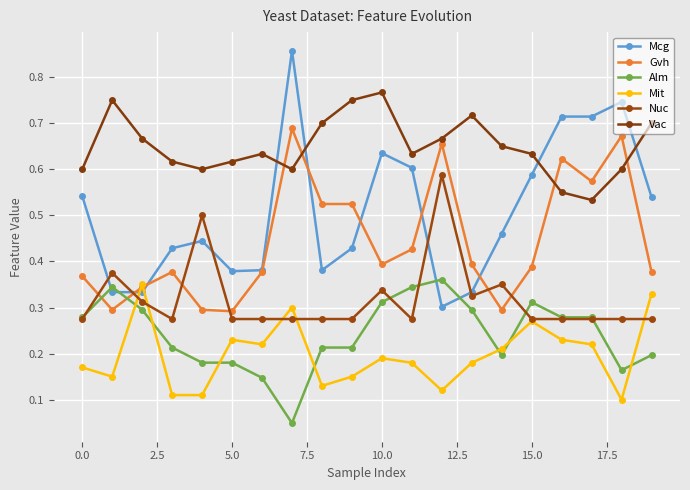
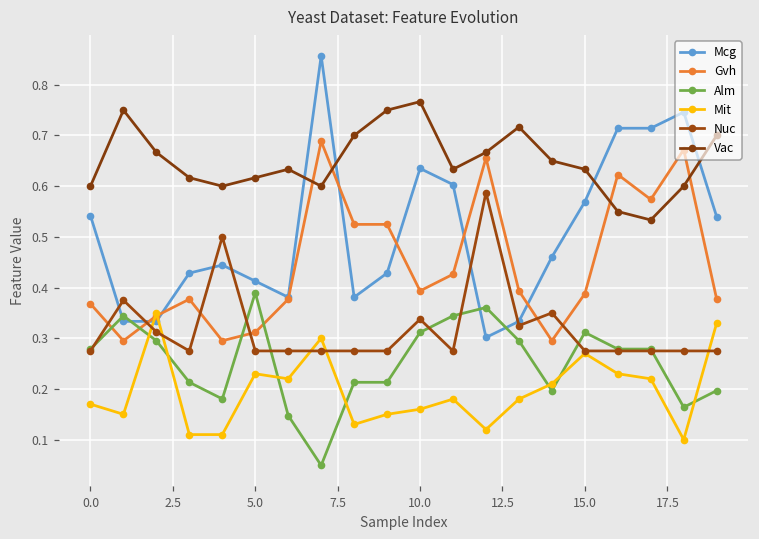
Mcg, 5.0: 0.38 -> 0.41
Gvh, 5.0: 0.29 -> 0.31
Alm, 5.0: 0.18 -> 0.39
Mit, 10.0: 0.19 -> 0.16
Mcg, 15.0: 0.59 -> 0.57
